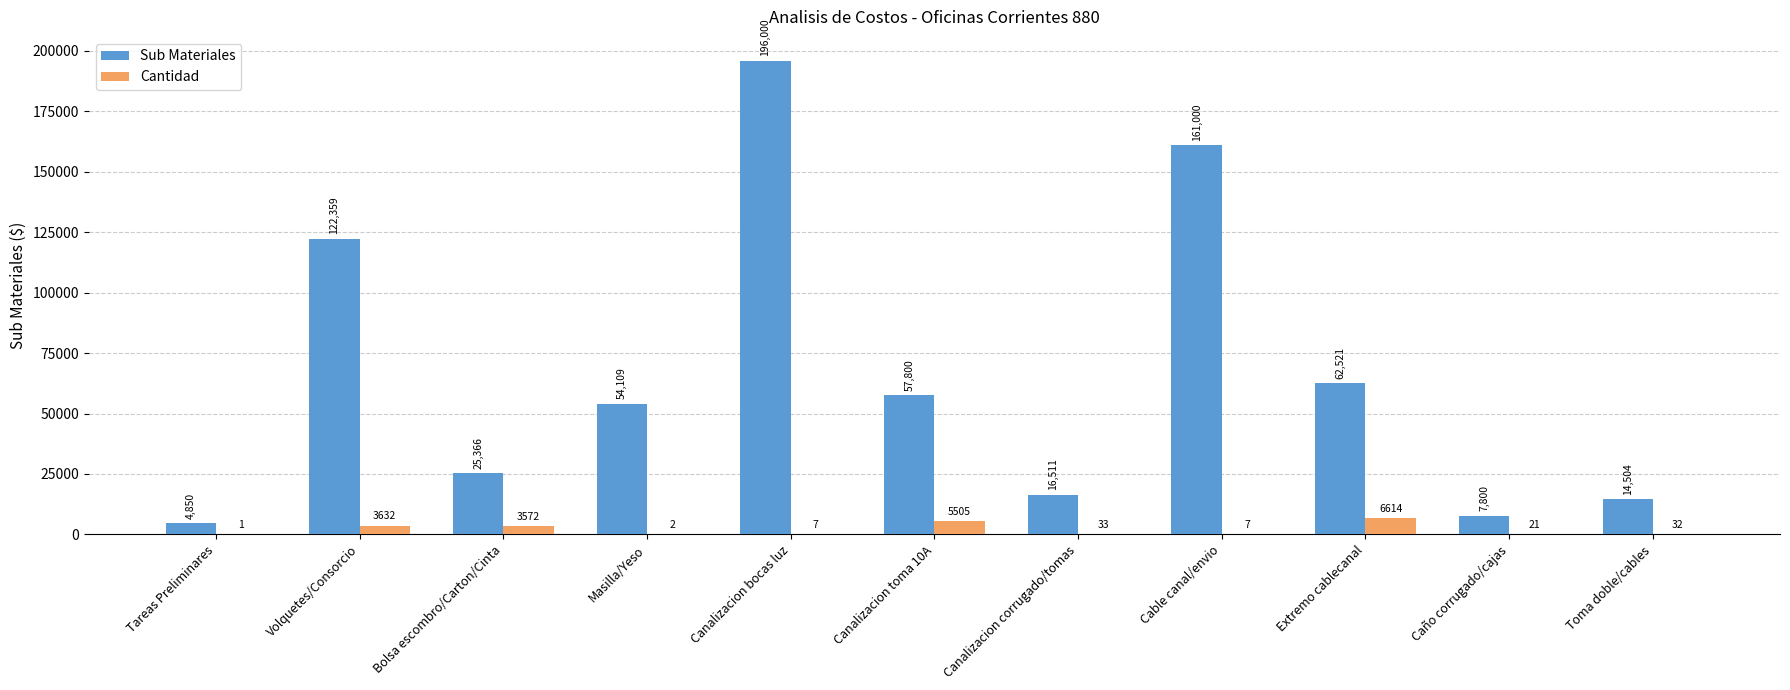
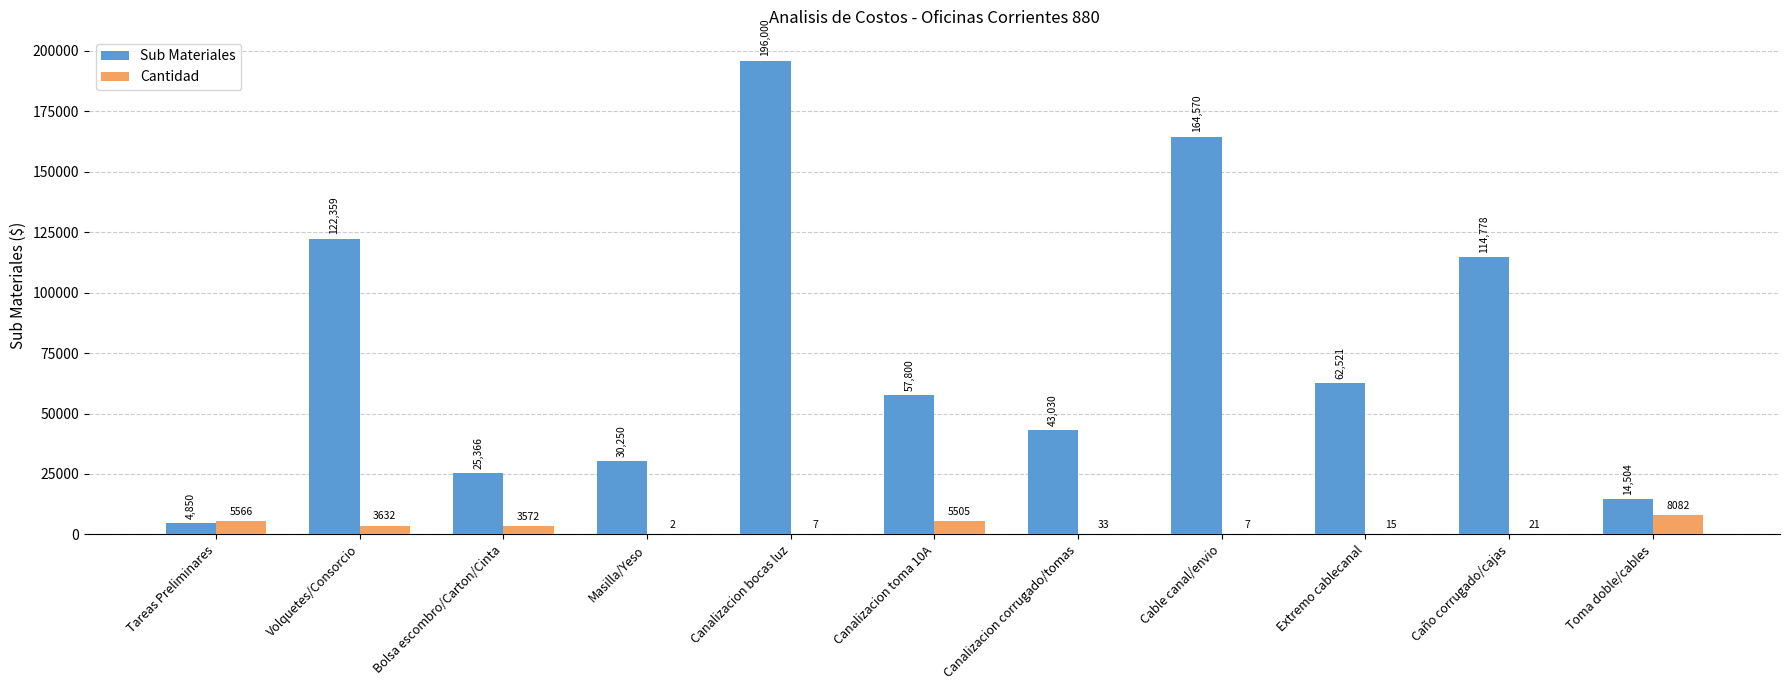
Cantidad, Tareas Preliminares: 1 -> 5566
Sub Materiales, Masilla/Yeso: 54,109 -> 30,250
Sub Materiales, Canalizacion corrugado/tomas: 16,511 -> 43,030
Sub Materiales, Cable canal/envio: 161,000 -> 164,570
Cantidad, Extremo cablecanal: 6614 -> 15
Sub Materiales, Caño corrugado/cajas: 7,800 -> 114,778
Cantidad, Toma doble/cables: 32 -> 8082
